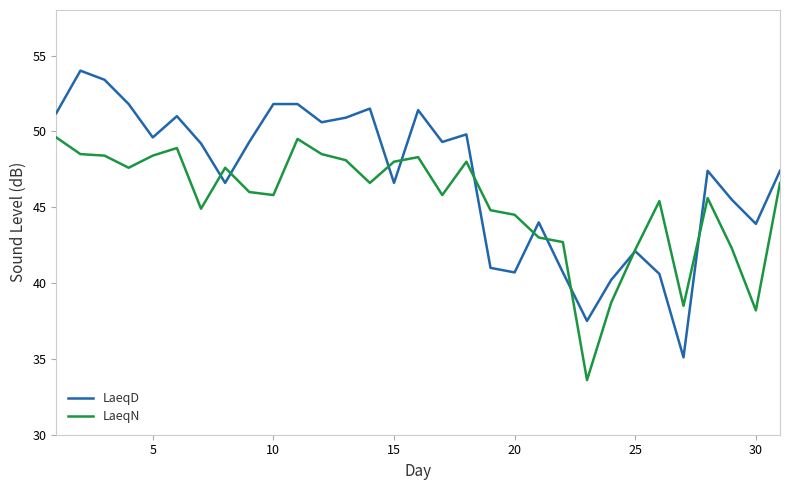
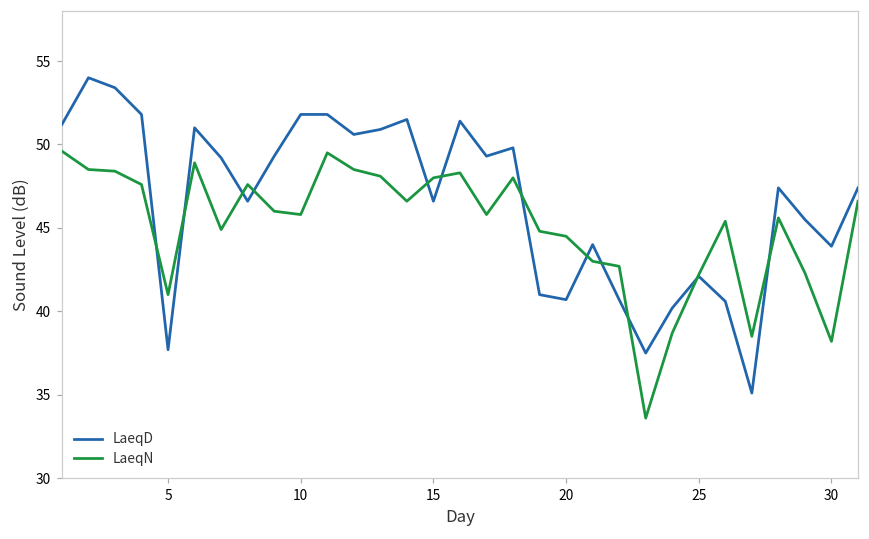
LaeqD, 5: 49.6 -> 37.7
LaeqN, 5: 48.4 -> 41.0
